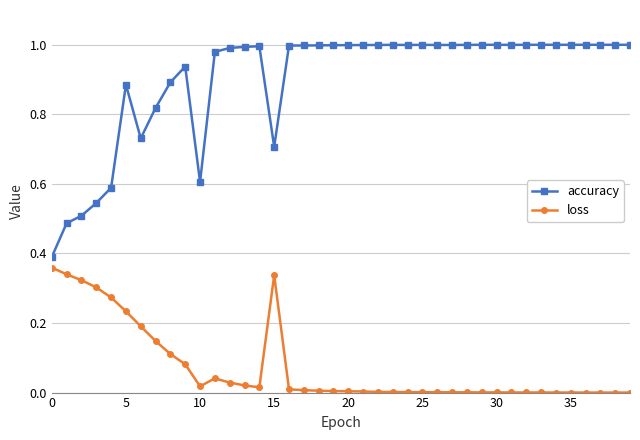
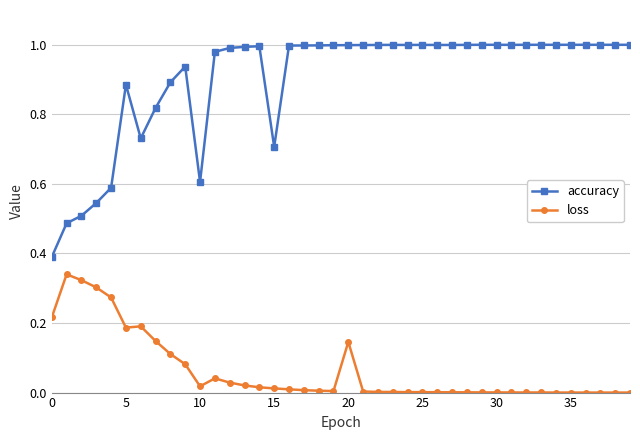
loss, 0: 0.36 -> 0.22
loss, 5: 0.23 -> 0.19
loss, 15: 0.34 -> 0.01
loss, 20: 0.00 -> 0.15
